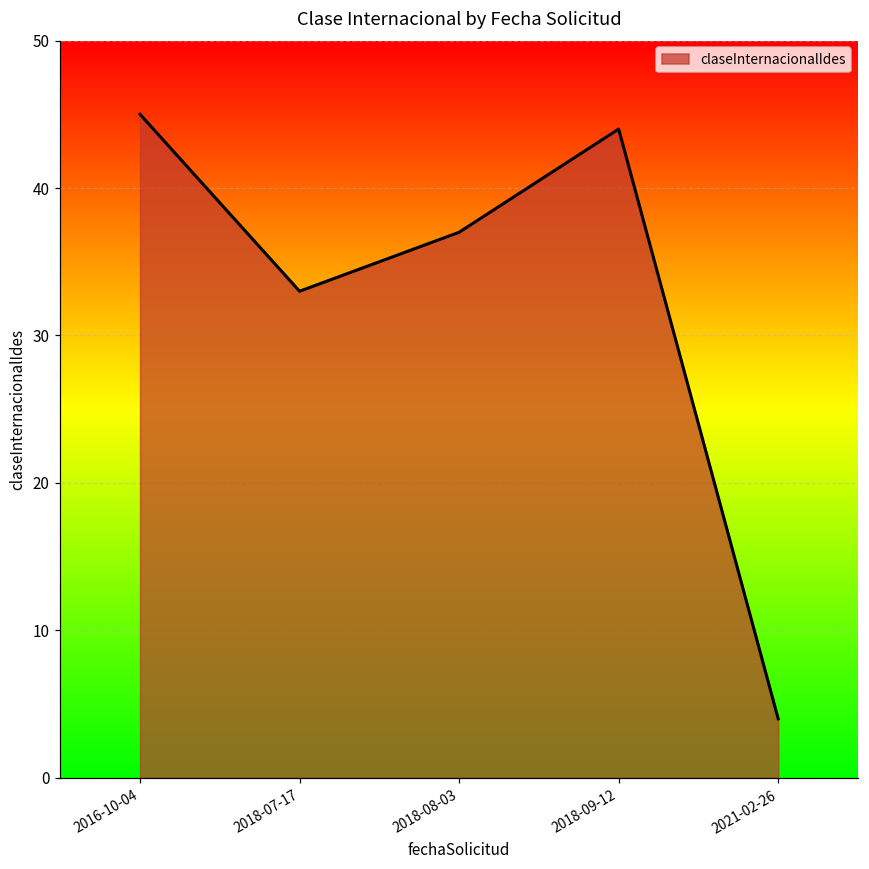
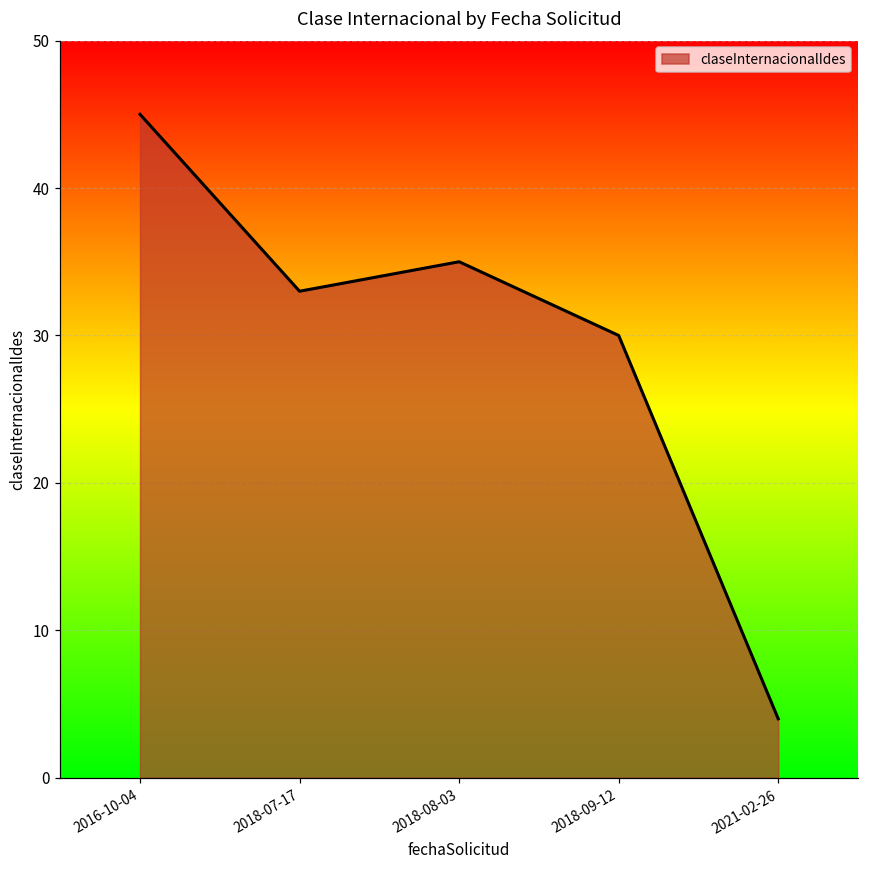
2018-08-03: 37 -> 35
2018-09-12: 44 -> 30
